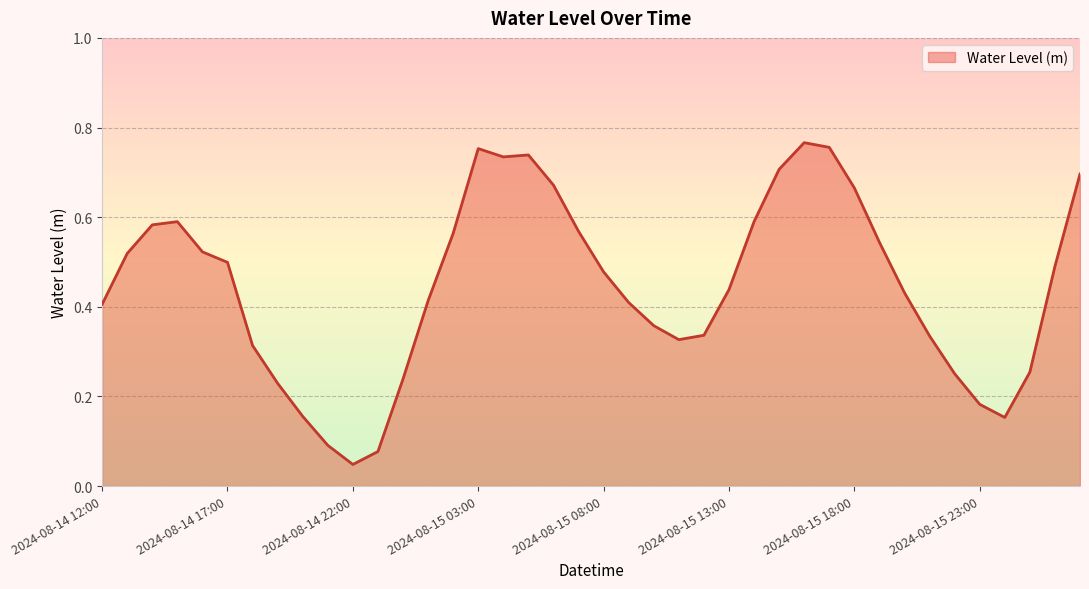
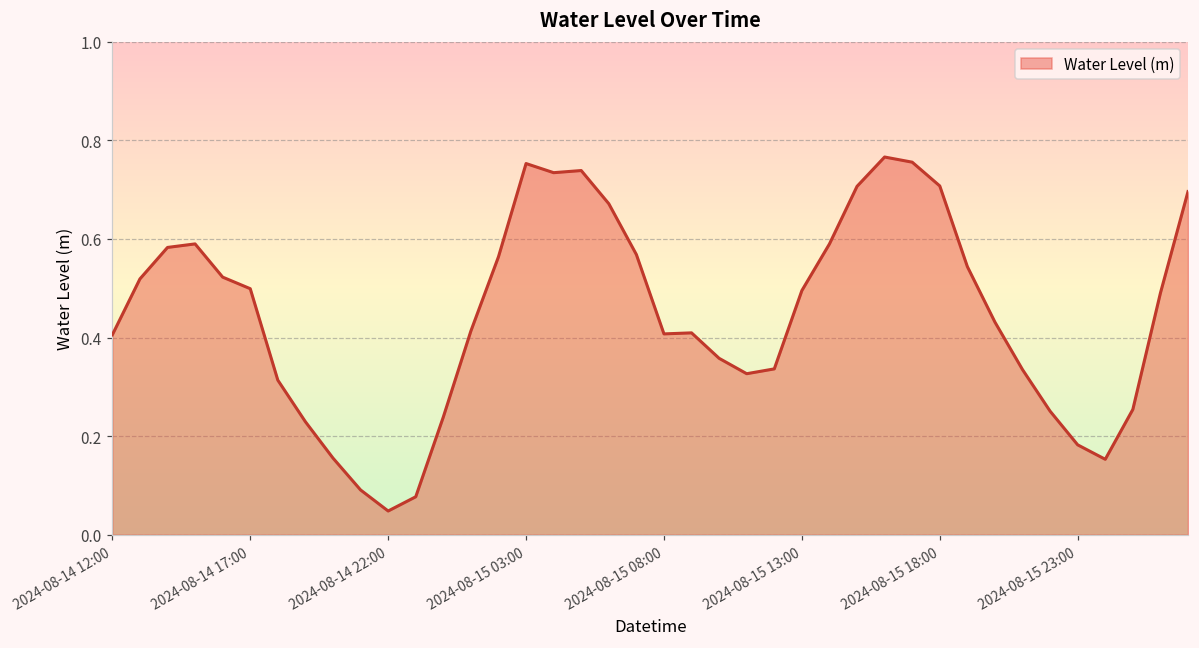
2024-08-15 08:00: 0.48 -> 0.41
2024-08-15 13:00: 0.44 -> 0.50
2024-08-15 18:00: 0.67 -> 0.71
